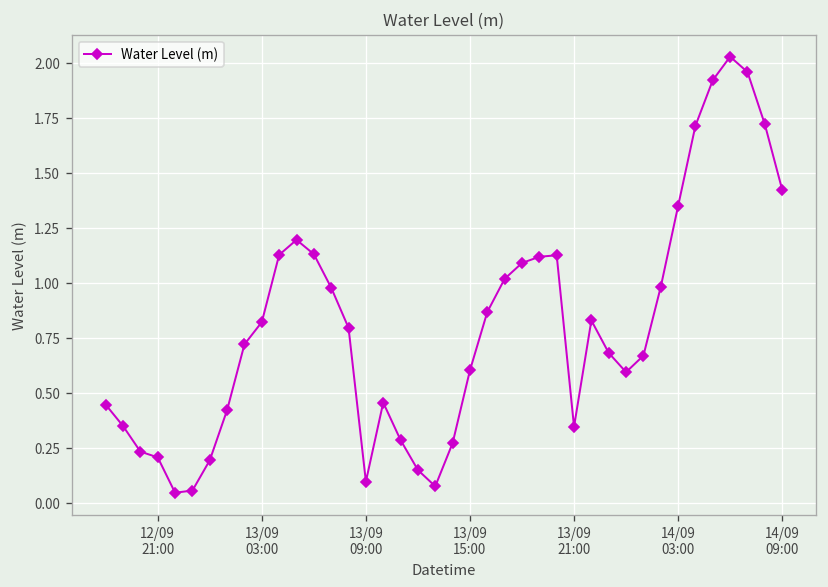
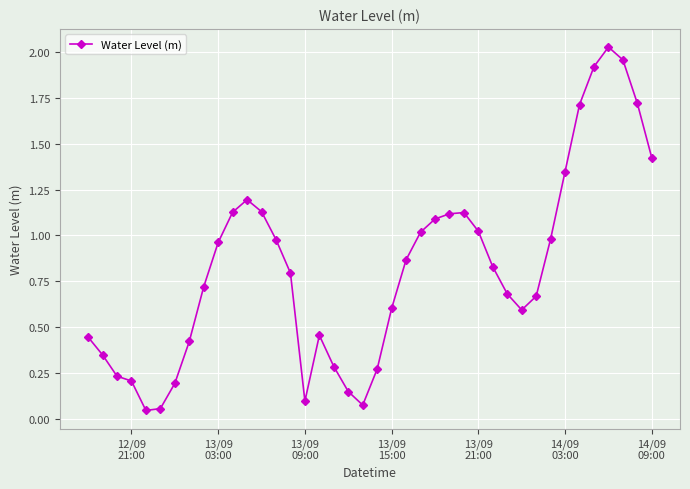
13/09 03:00: 0.82 -> 0.96
13/09 21:00: 0.35 -> 1.02
